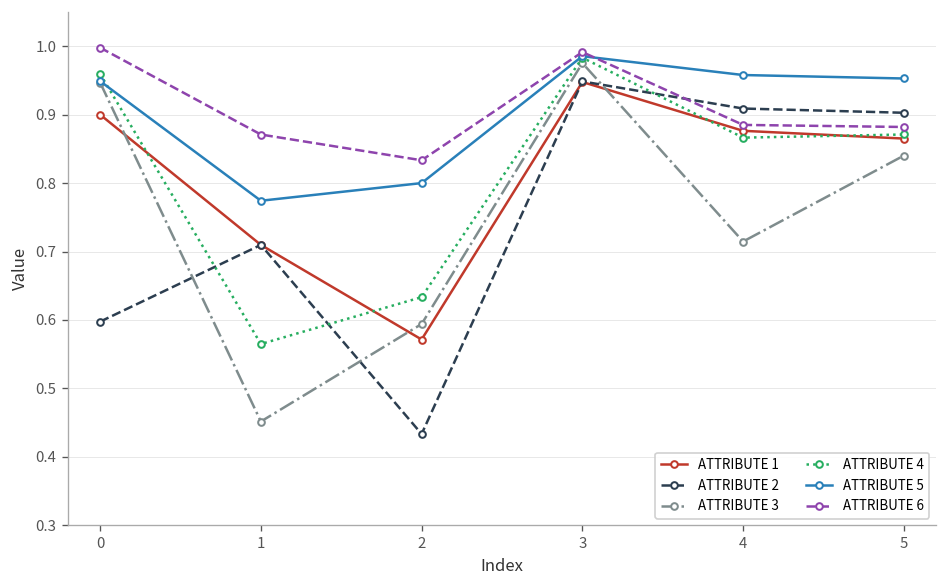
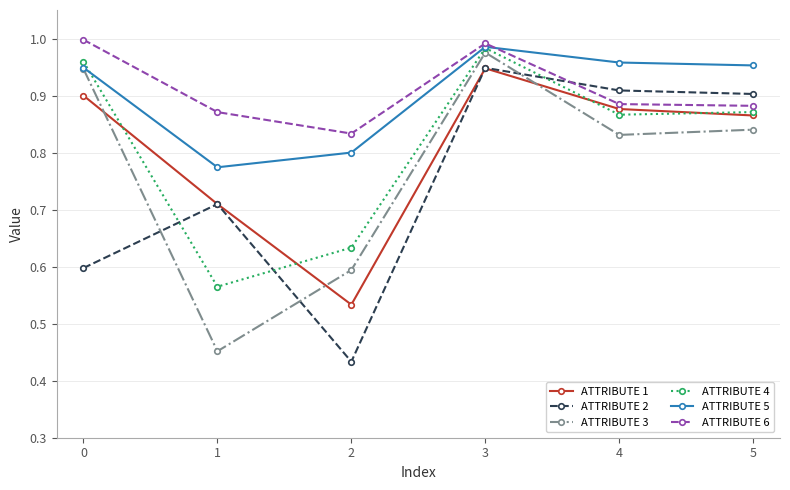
ATTRIBUTE 1, 2: 0.57 -> 0.53
ATTRIBUTE 3, 4: 0.71 -> 0.83
